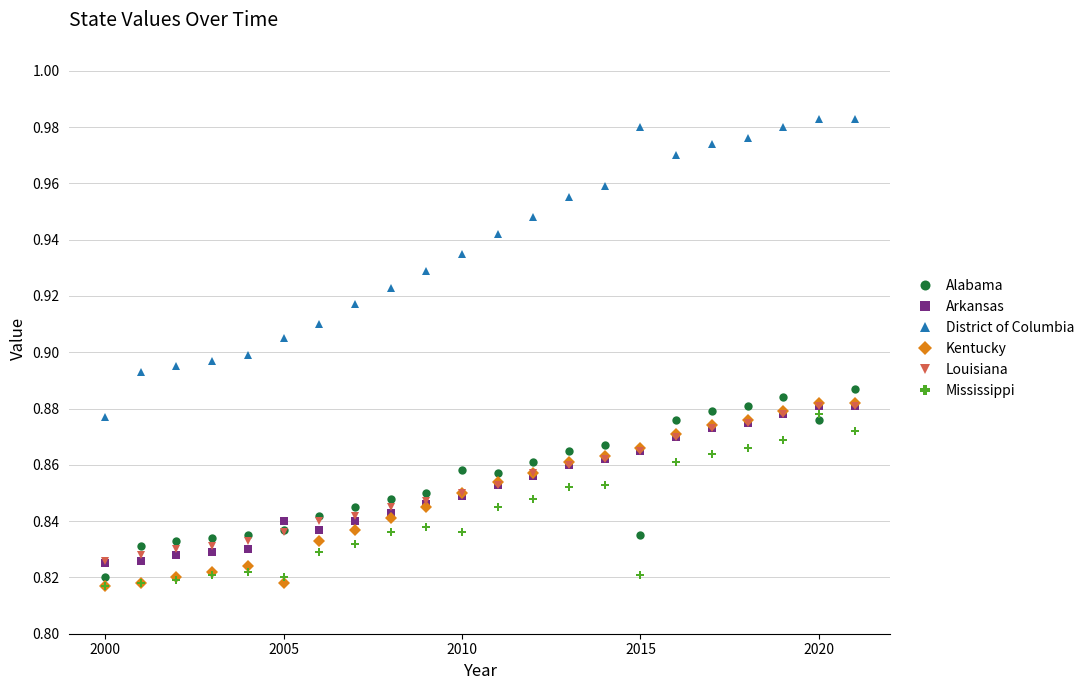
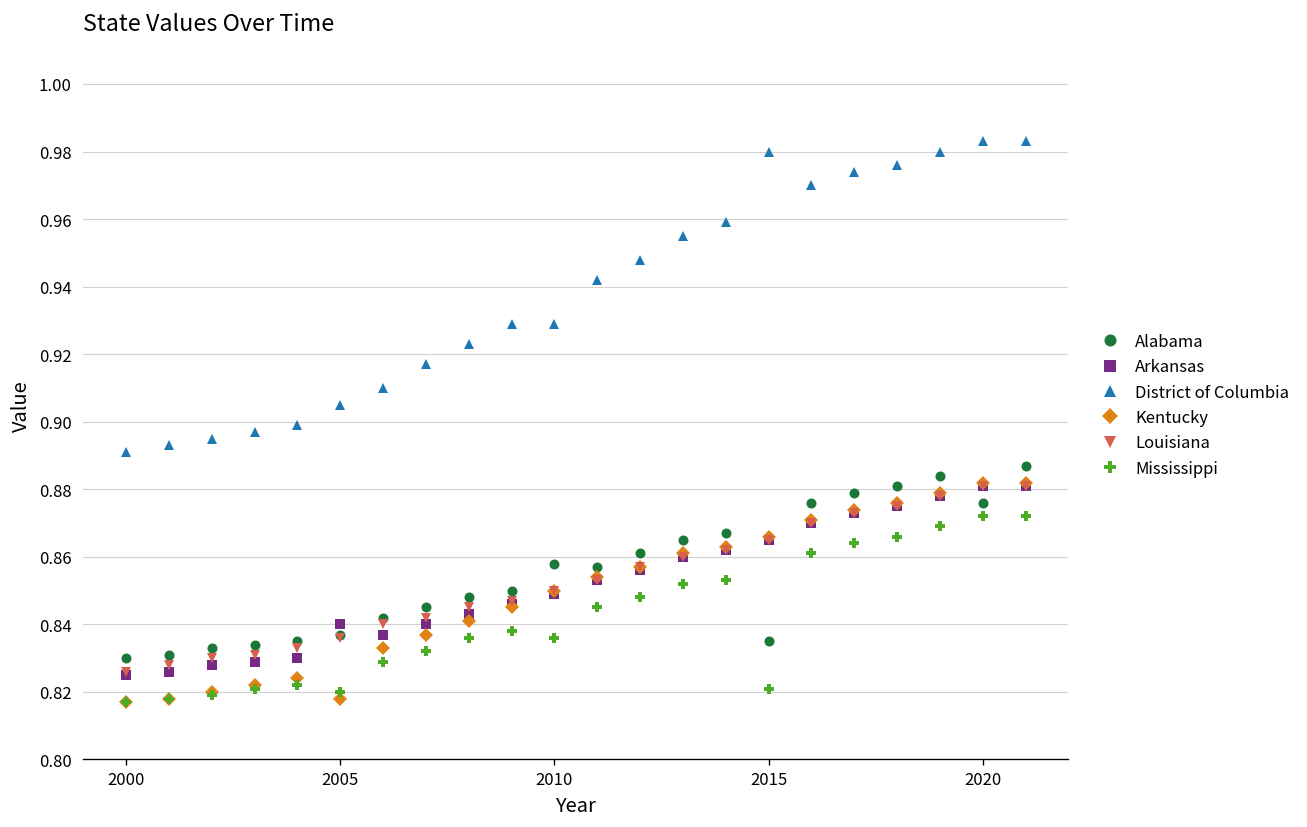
Alabama, 2000: 0.82 -> 0.83
District of Columbia, 2000: 0.877 -> 0.891
District of Columbia, 2010: 0.935 -> 0.929
Mississippi, 2020: 0.878 -> 0.872
